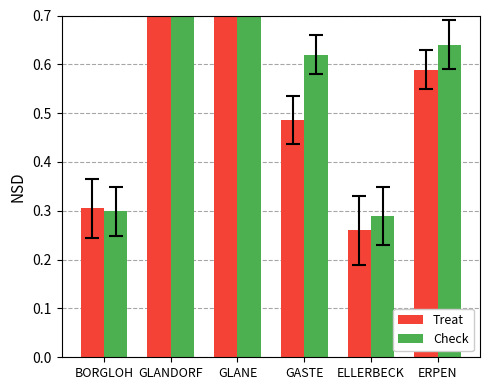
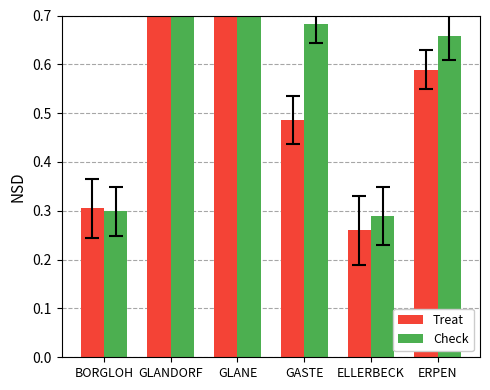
Check, GASTE: 0.62 -> 0.68
Check, ERPEN: 0.64 -> 0.66
